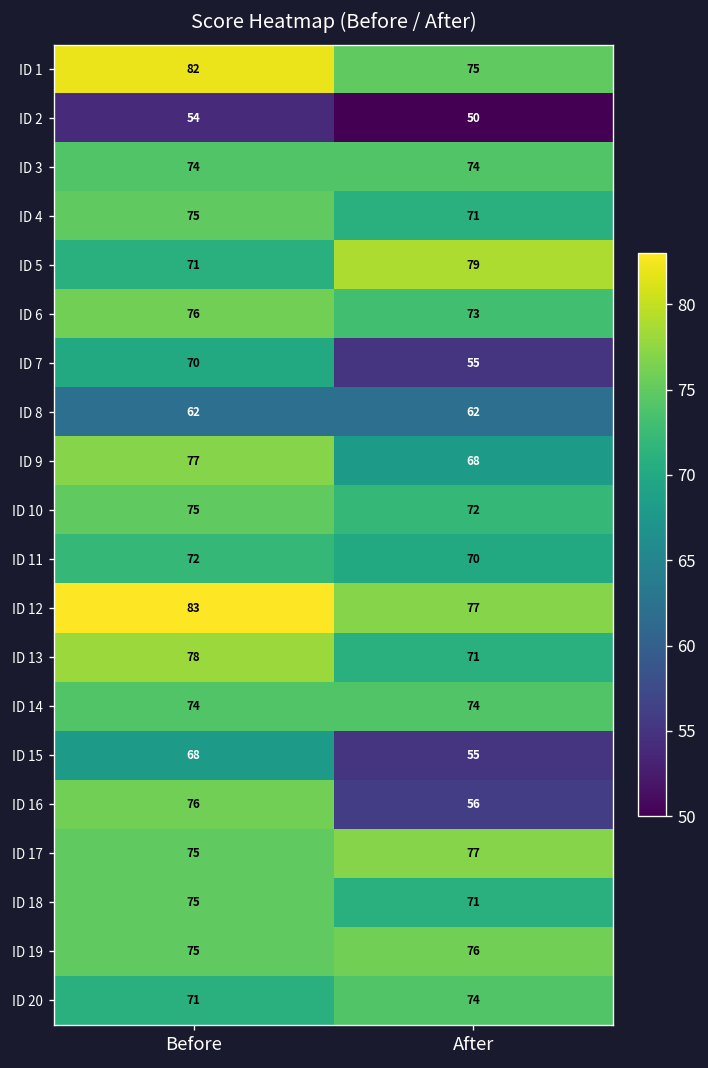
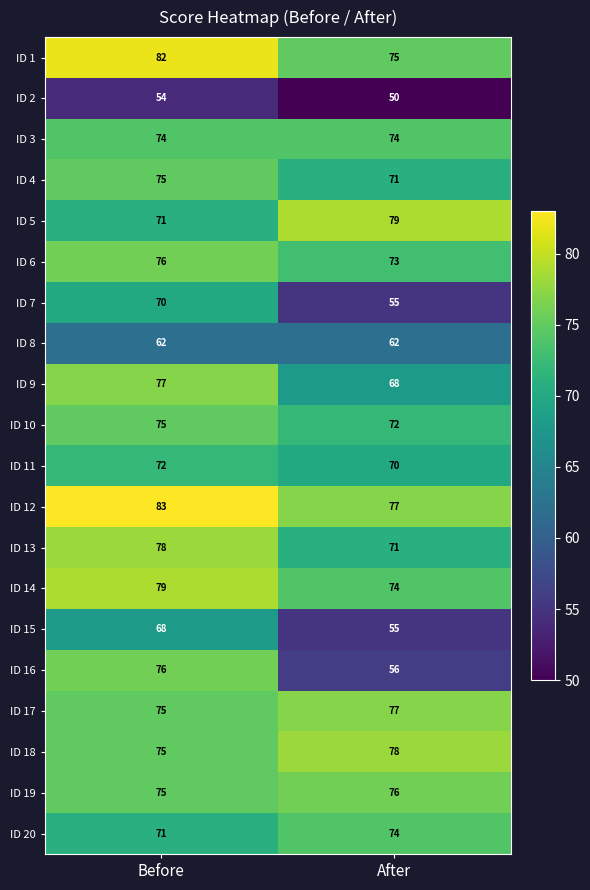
ID 14, Before: 74 -> 79
ID 18, After: 71 -> 78
